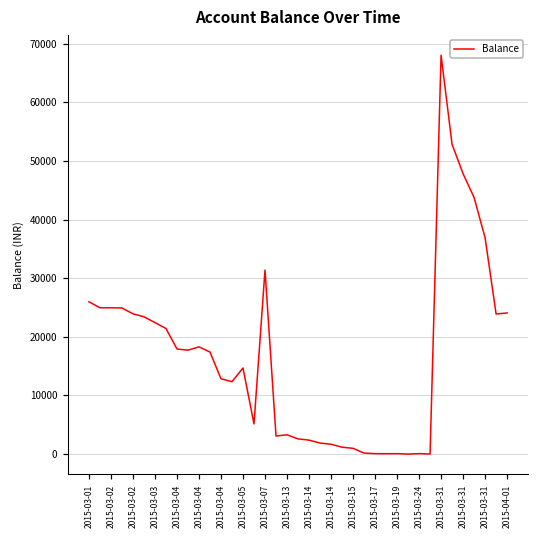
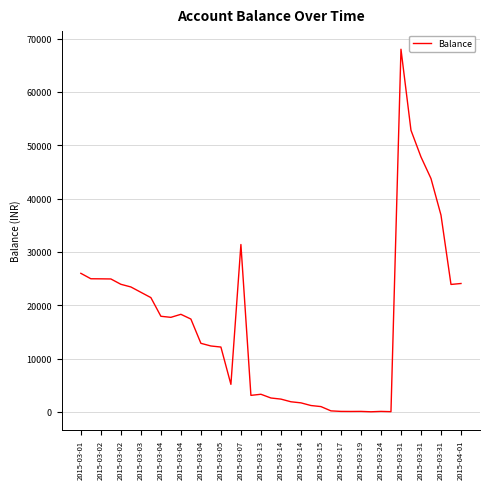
2015-03-05: 15000 -> 12000
